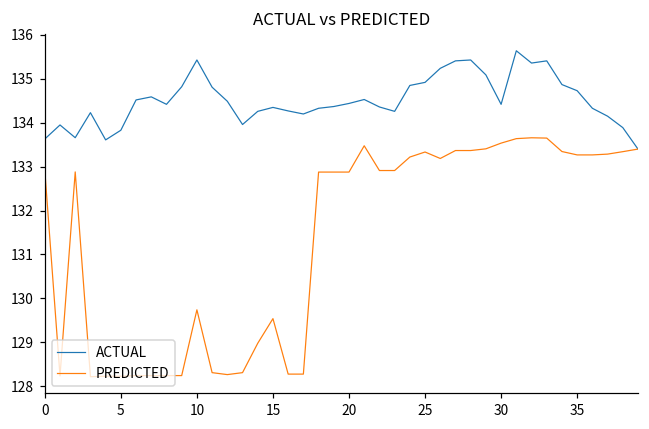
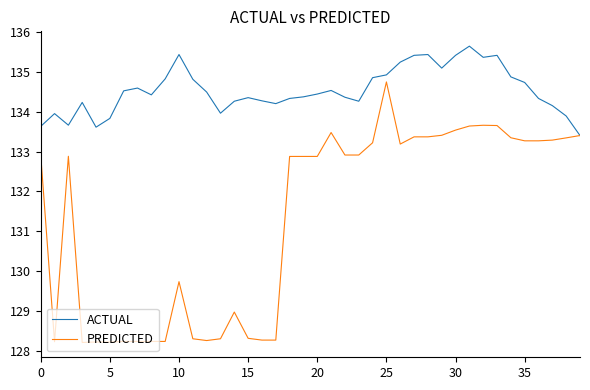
PREDICTED, 15: 129.5 -> 128.3
PREDICTED, 25: 133.3 -> 134.7
ACTUAL, 30: 134.4 -> 135.4
